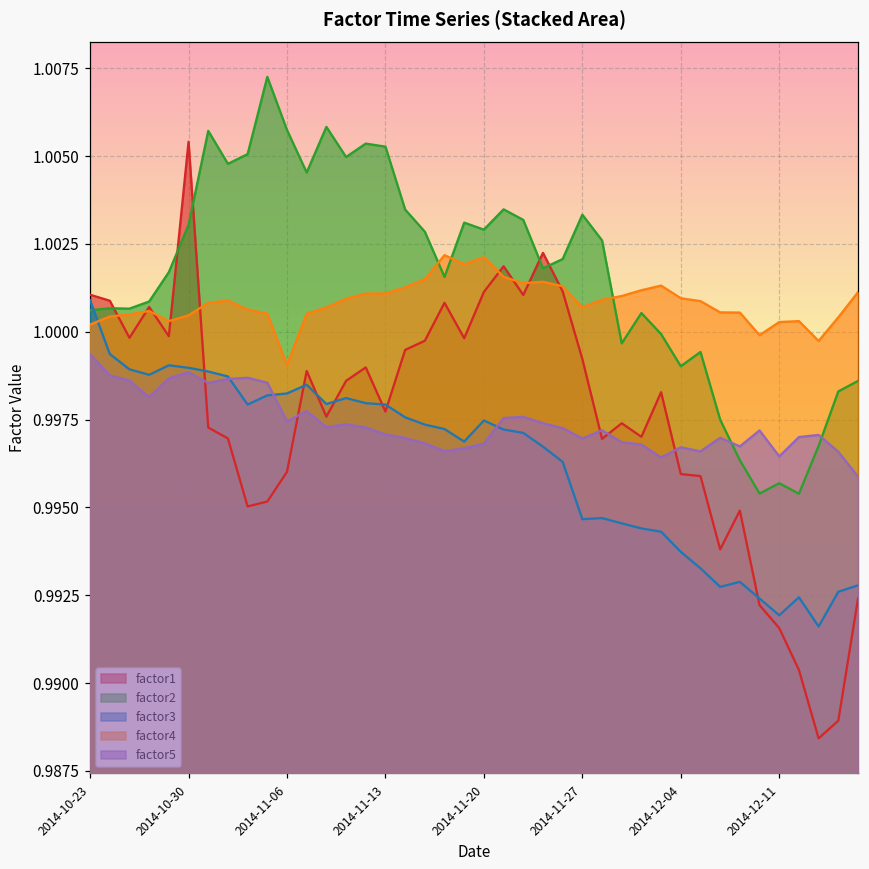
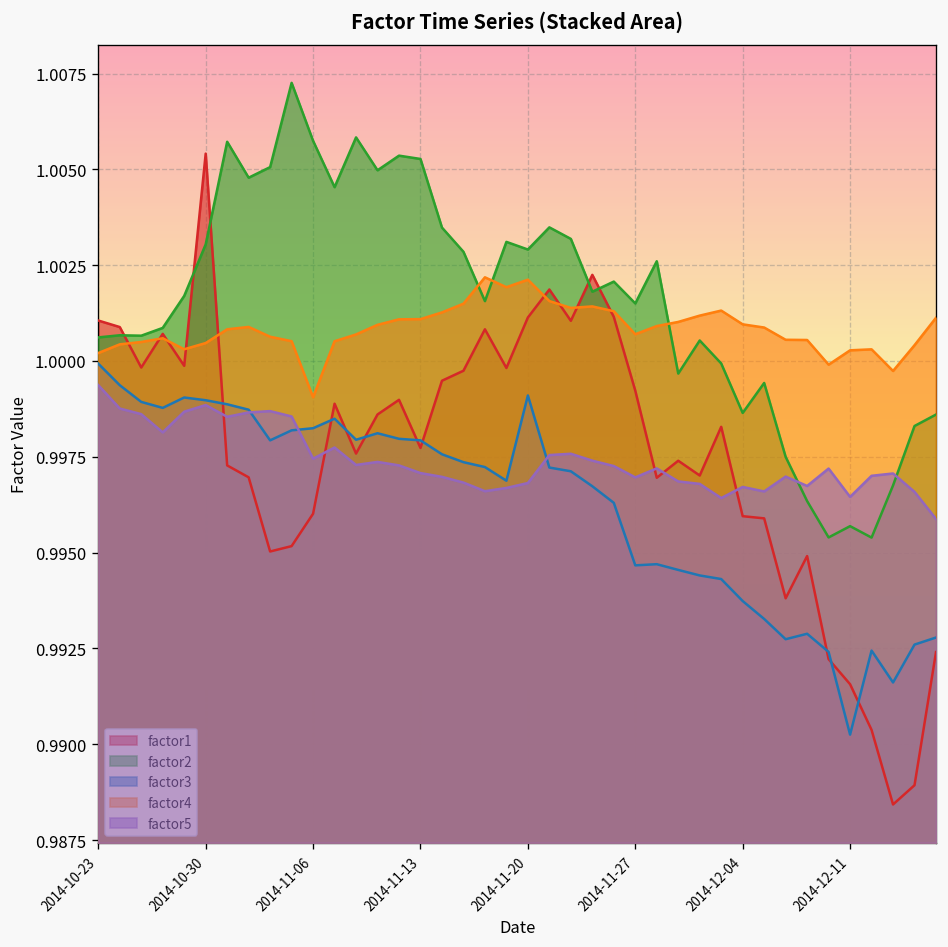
factor3, 2014-10-23: 1.0009 -> 0.9999
factor3, 2014-11-20: 0.9975 -> 0.9991
factor2, 2014-11-27: 1.0033 -> 1.0015
factor2, 2014-12-04: 0.9990 -> 0.9986
factor3, 2014-12-11: 0.9919 -> 0.9903
